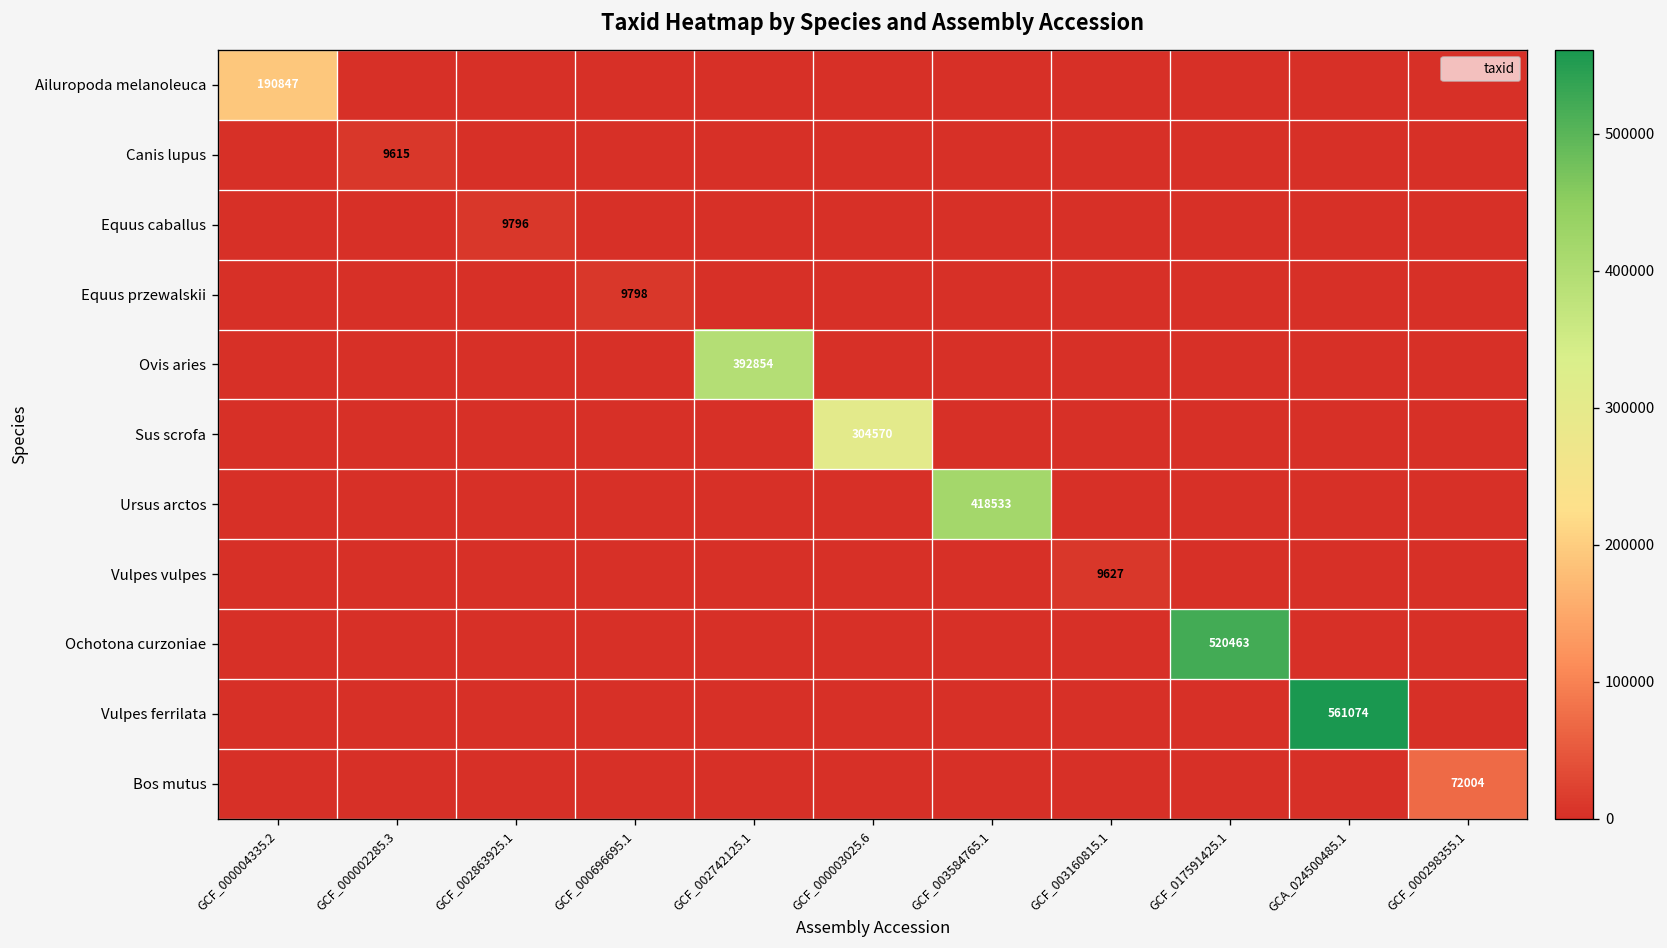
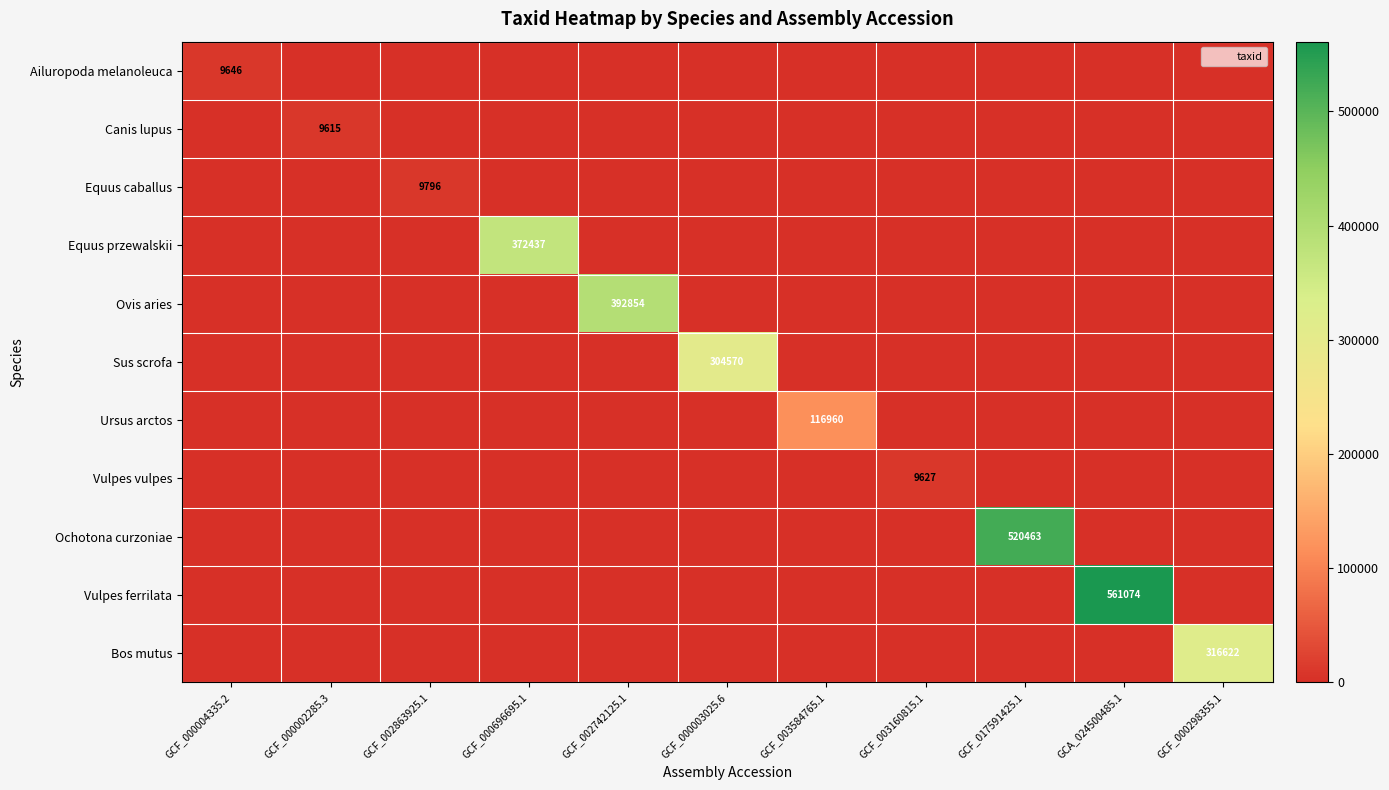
Ailuropoda melanoleuca, GCF_000004335.2: 190847 -> 9646
Equus przewalskii, GCF_000696695.1: 9798 -> 372437
Ursus arctos, GCF_003584765.1: 418533 -> 116960
Bos mutus, GCF_000298355.1: 72004 -> 316622
